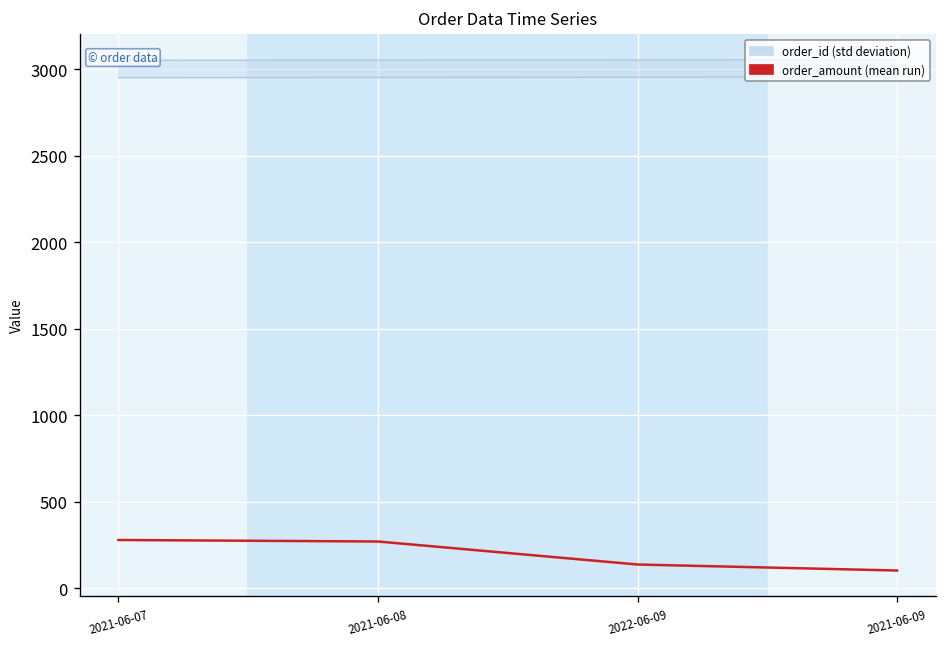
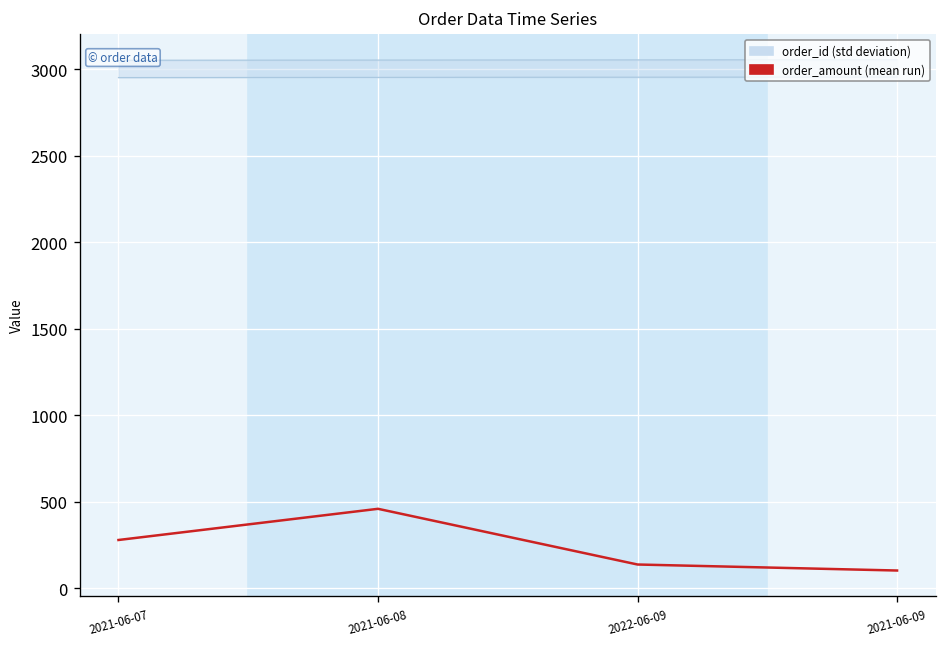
order_amount (mean run), 2021-06-08: 270 -> 460
